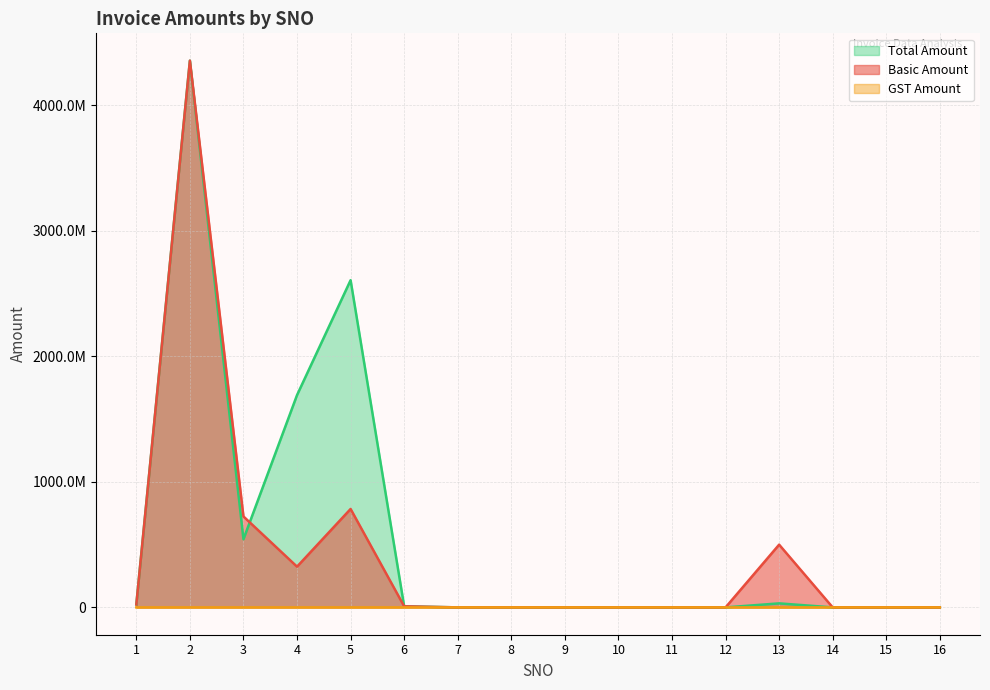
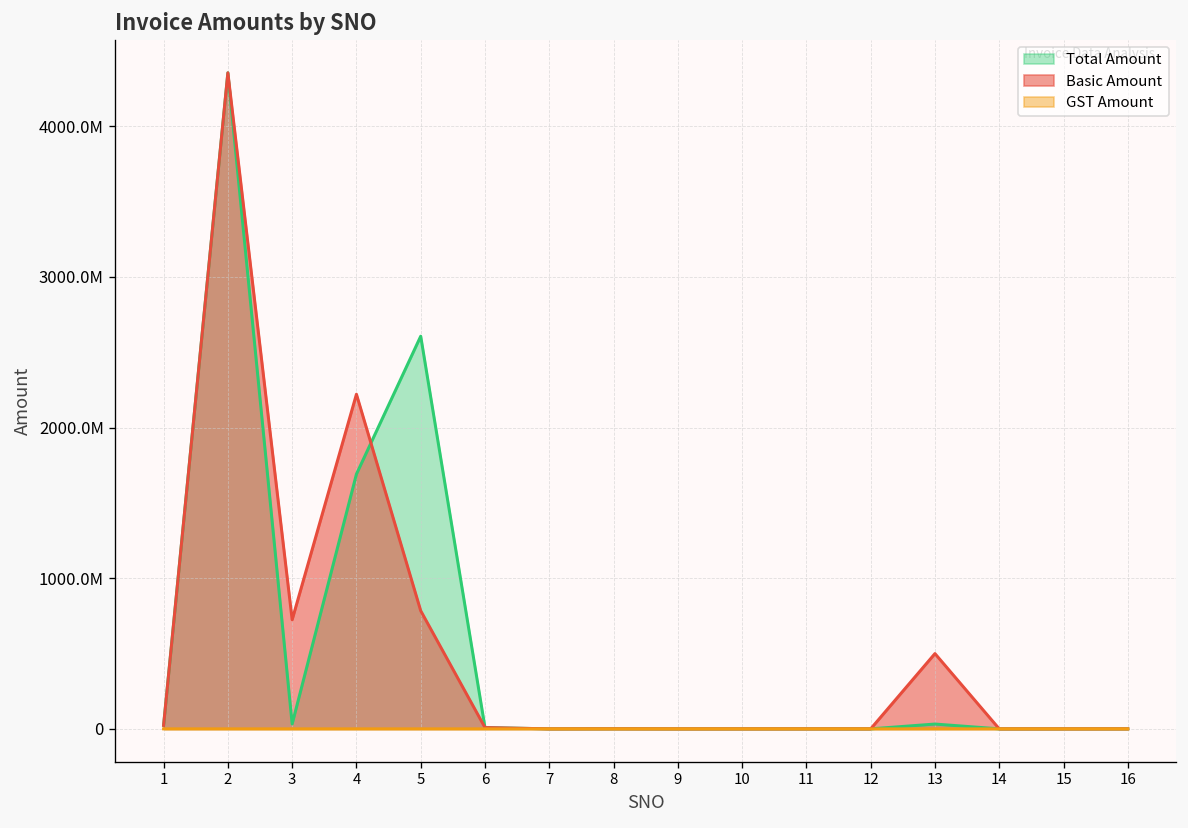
Total Amount, 3: 540000000 -> 30000000
Basic Amount, 4: 320000000 -> 2220000000
